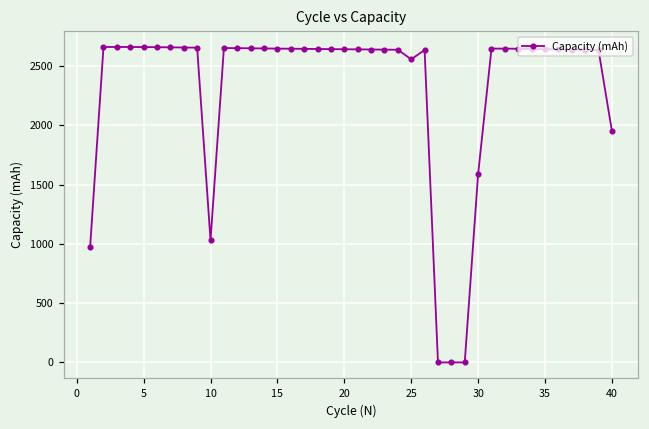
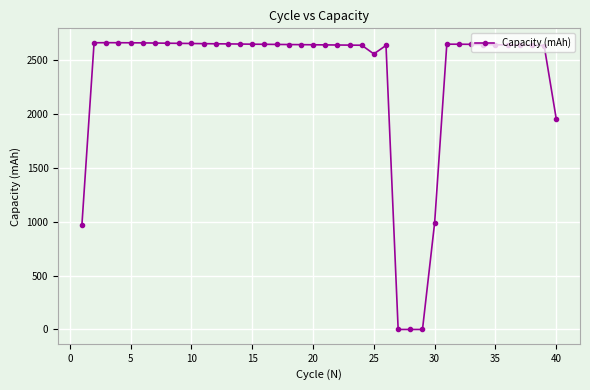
10: 1030 -> 2650
30: 1590 -> 990
